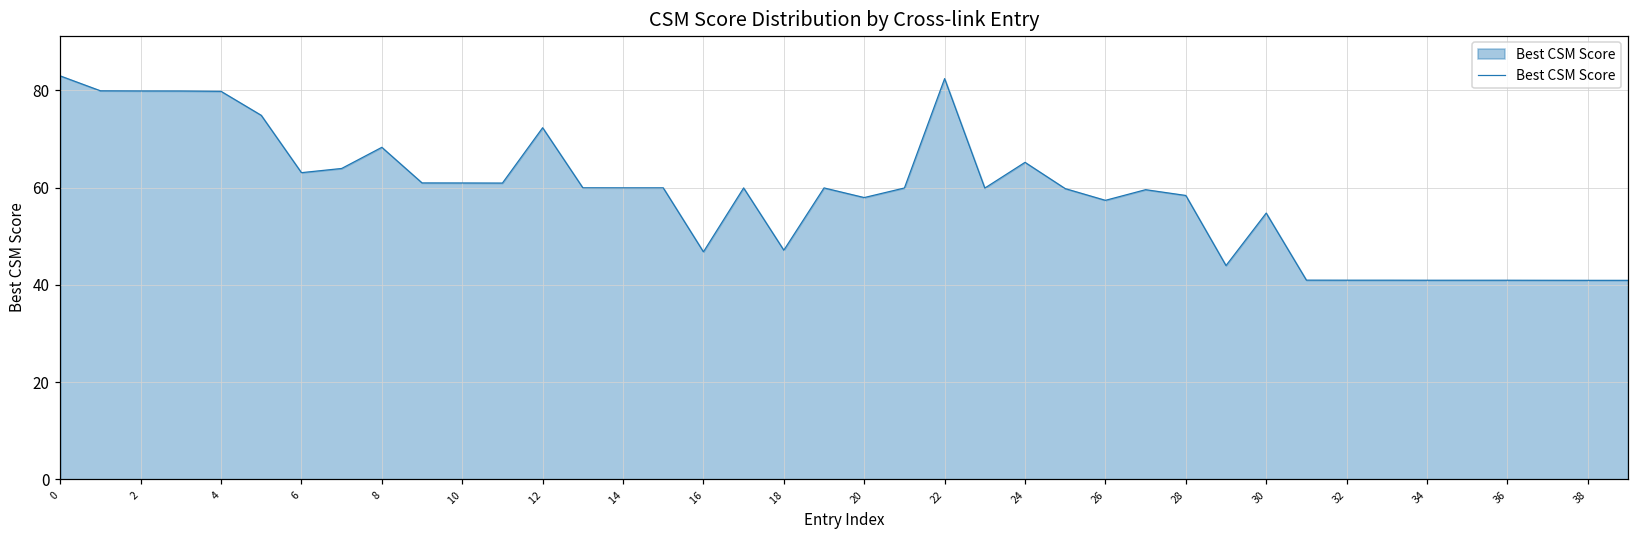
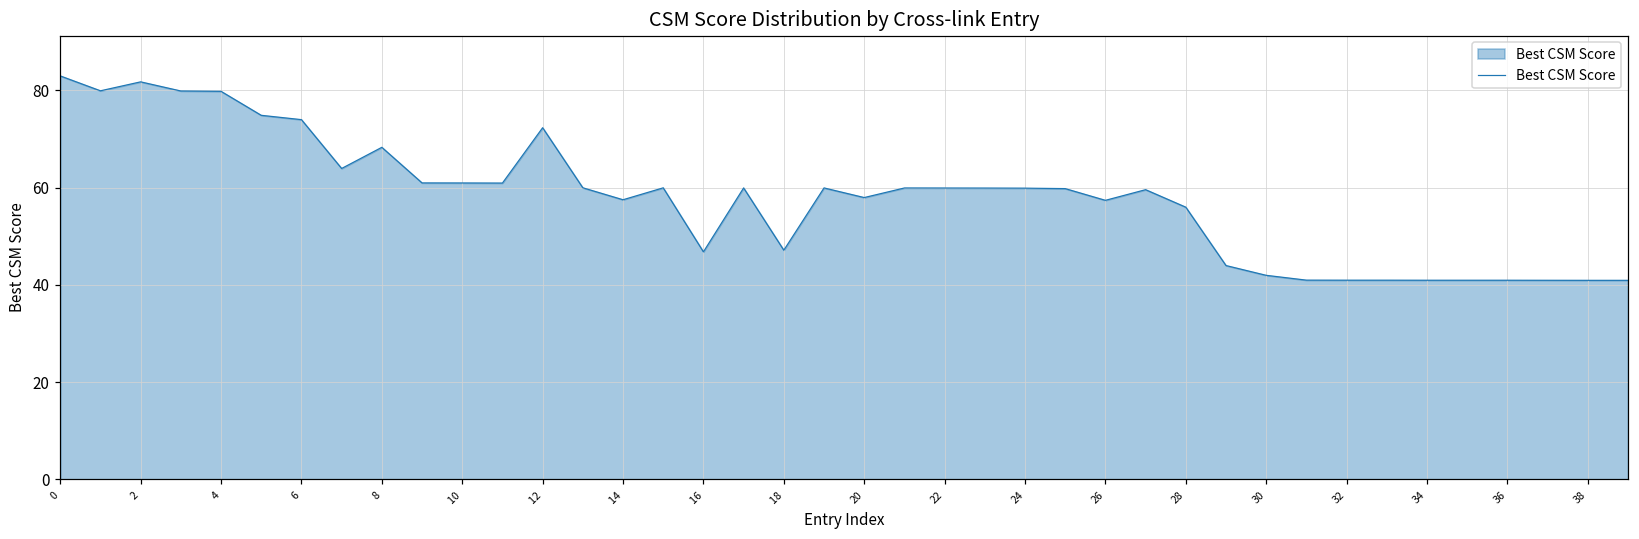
2: 80 -> 82
6: 63 -> 74
14: 60 -> 58
22: 82 -> 60
24: 65 -> 60
28: 58 -> 56
30: 55 -> 42
